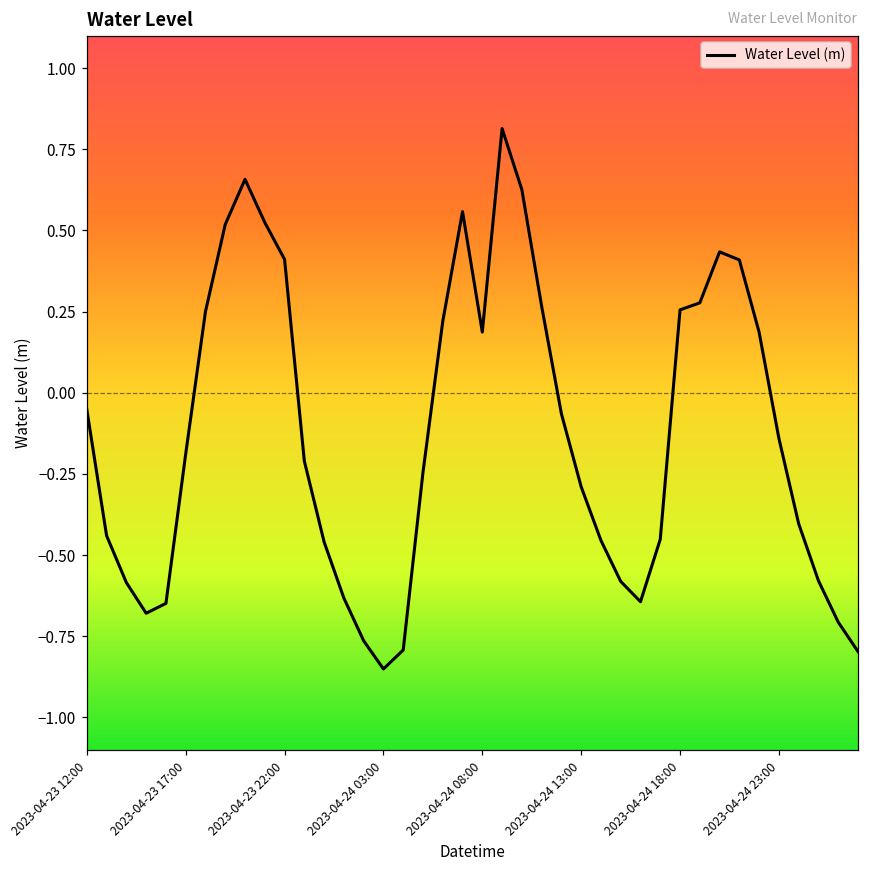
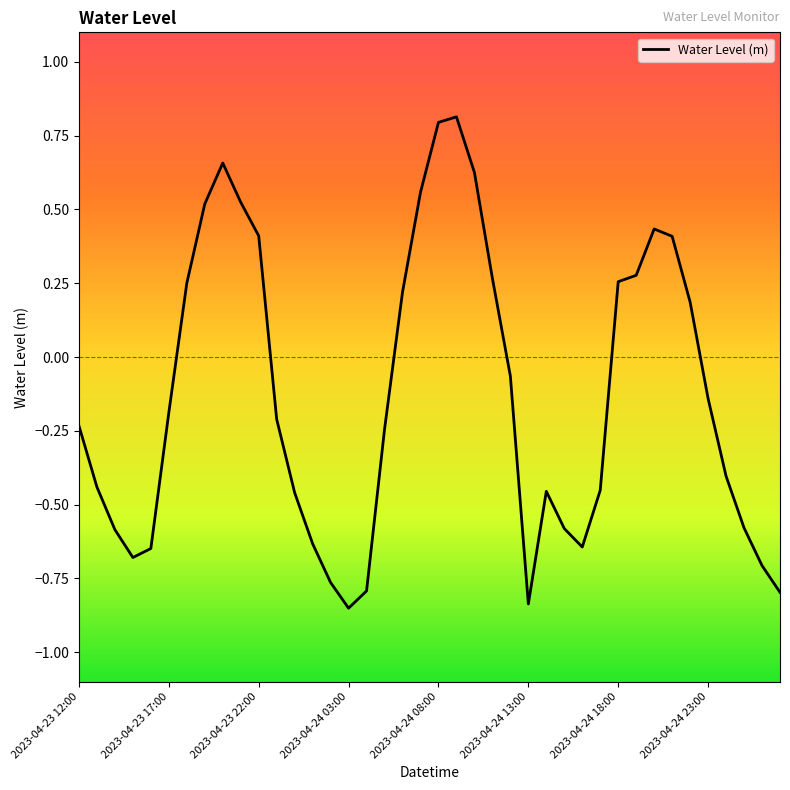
2023-04-23 12:00: -0.05 -> -0.23
2023-04-24 08:00: 0.19 -> 0.79
2023-04-24 13:00: -0.29 -> -0.84
